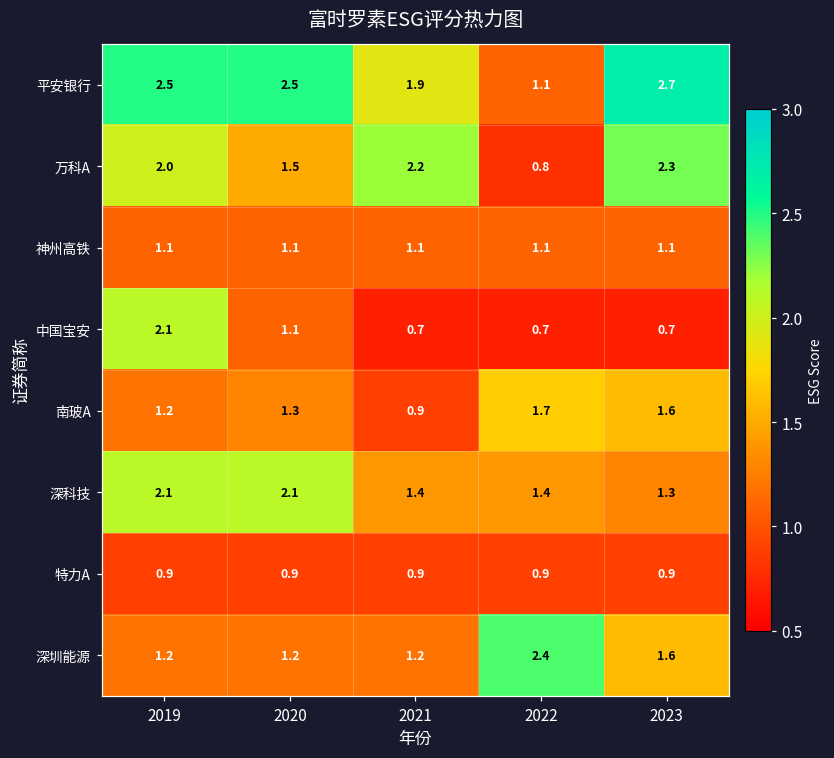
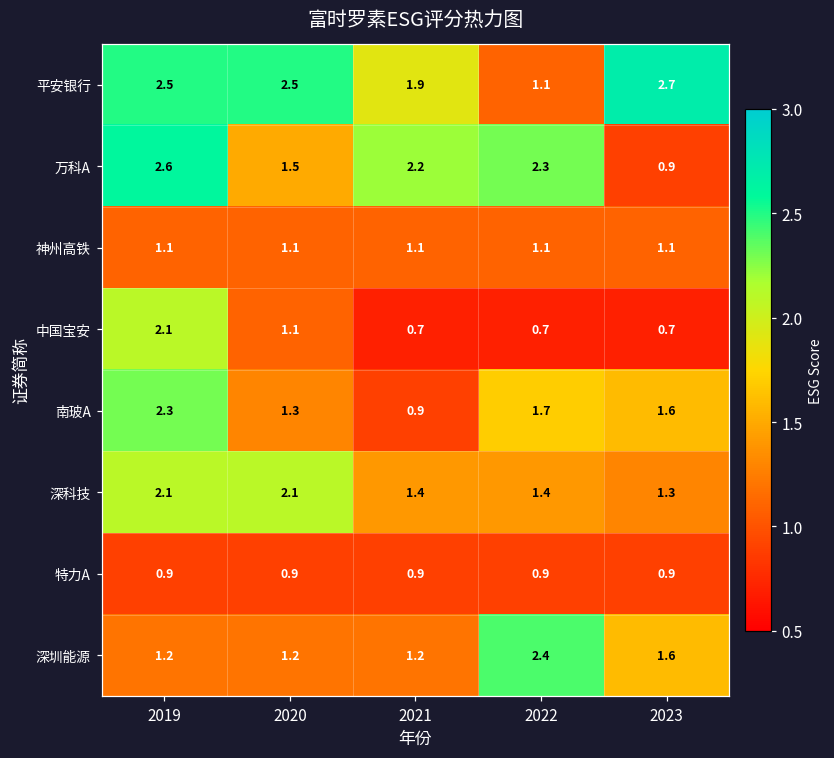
万科A, 2019: 2.0 -> 2.6
万科A, 2022: 0.8 -> 2.3
万科A, 2023: 2.3 -> 0.9
南玻A, 2019: 1.2 -> 2.3
